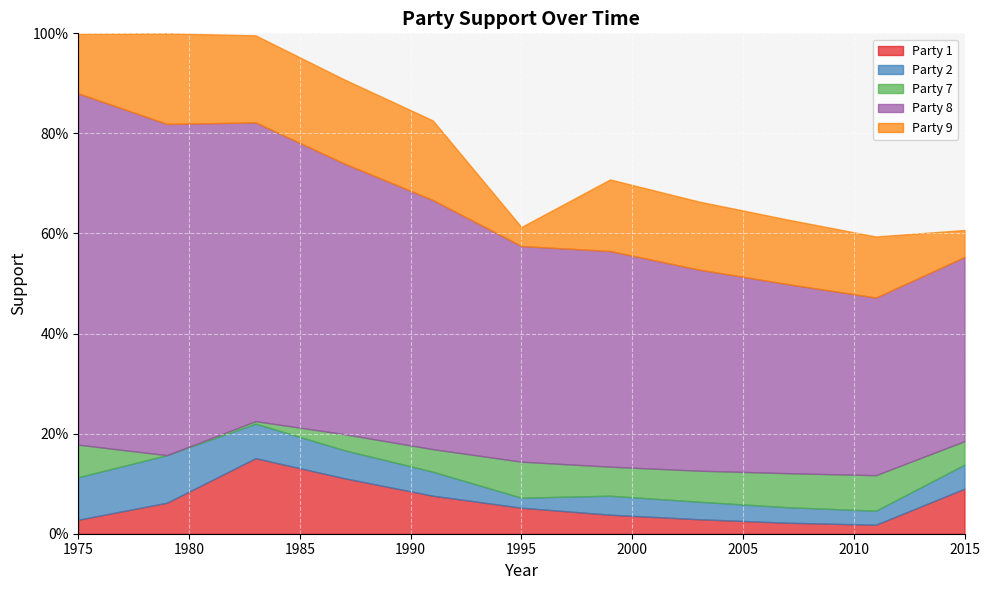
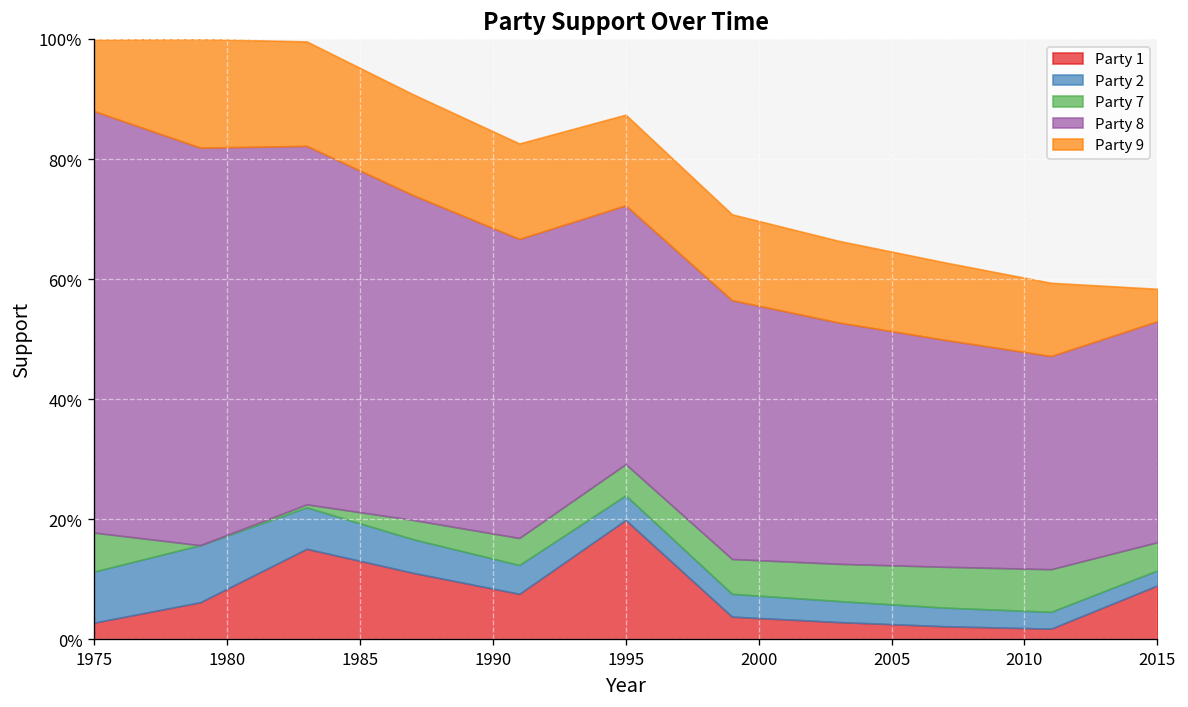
Party 1, 1995: 5% -> 20%
Party 2, 1995: 2% -> 4%
Party 7, 1995: 7% -> 5%
Party 9, 1995: 4% -> 15%
Party 2, 2015: 5% -> 2%
